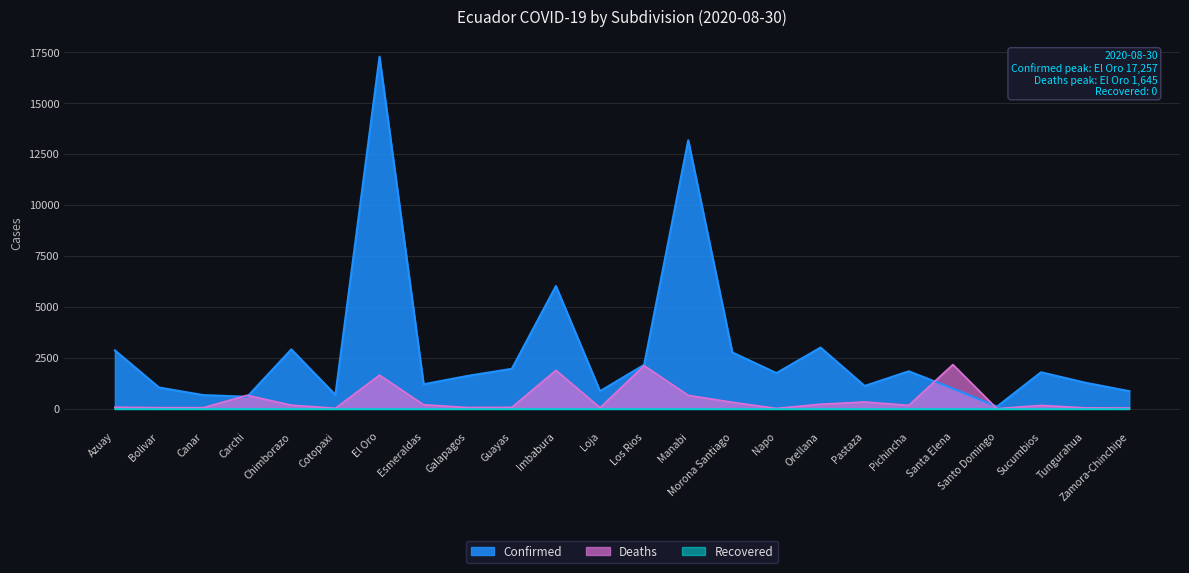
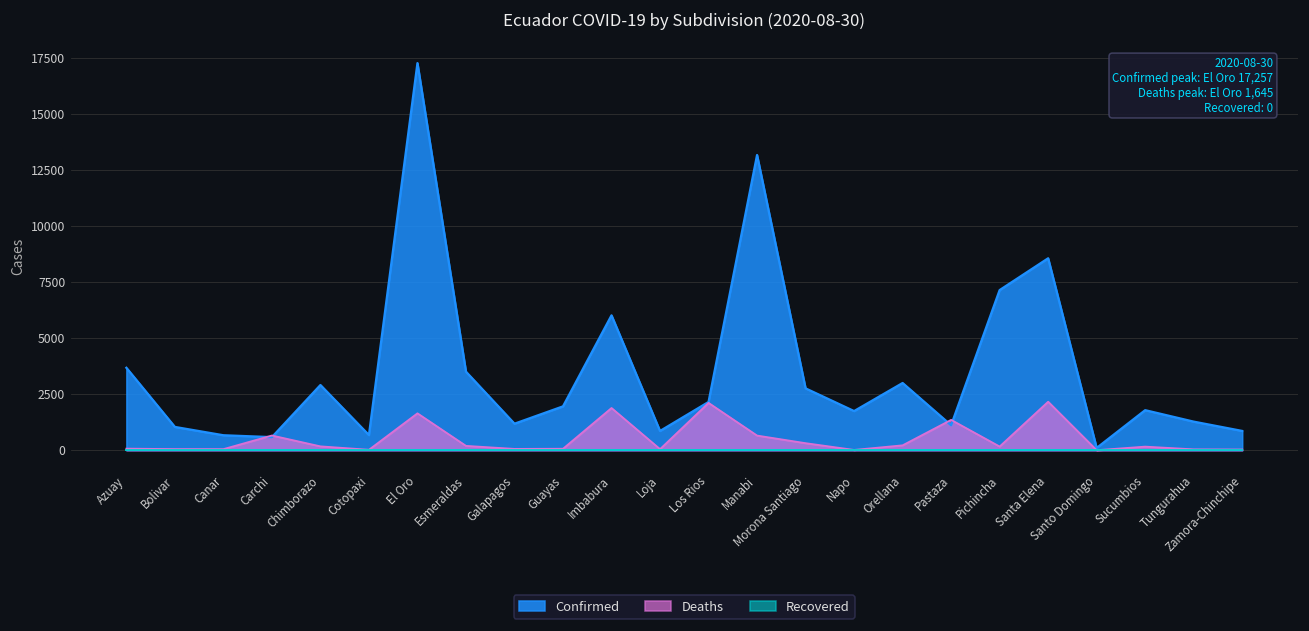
Confirmed, Azuay: 2900 -> 3700
Confirmed, Esmeraldas: 1200 -> 3500
Confirmed, Galapagos: 1600 -> 1200
Deaths, Pastaza: 300 -> 1400
Confirmed, Pichincha: 1800 -> 7100
Confirmed, Santa Elena: 1000 -> 8600
